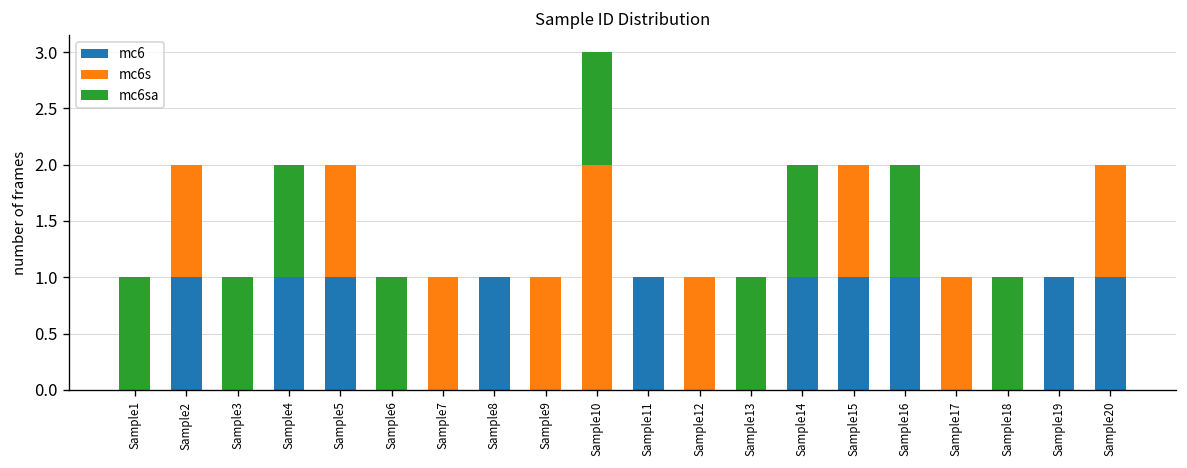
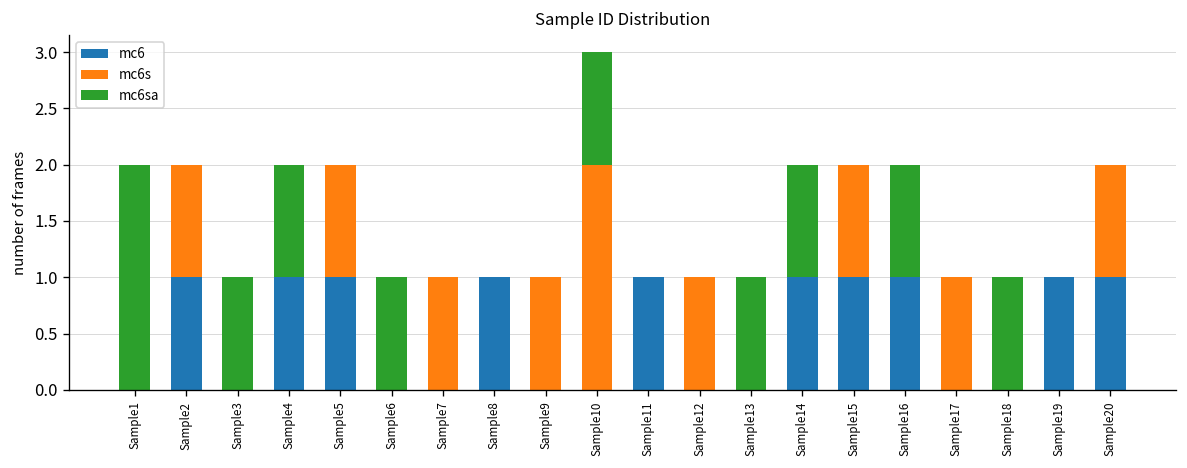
mc6sa, Sample1: 1 -> 2
